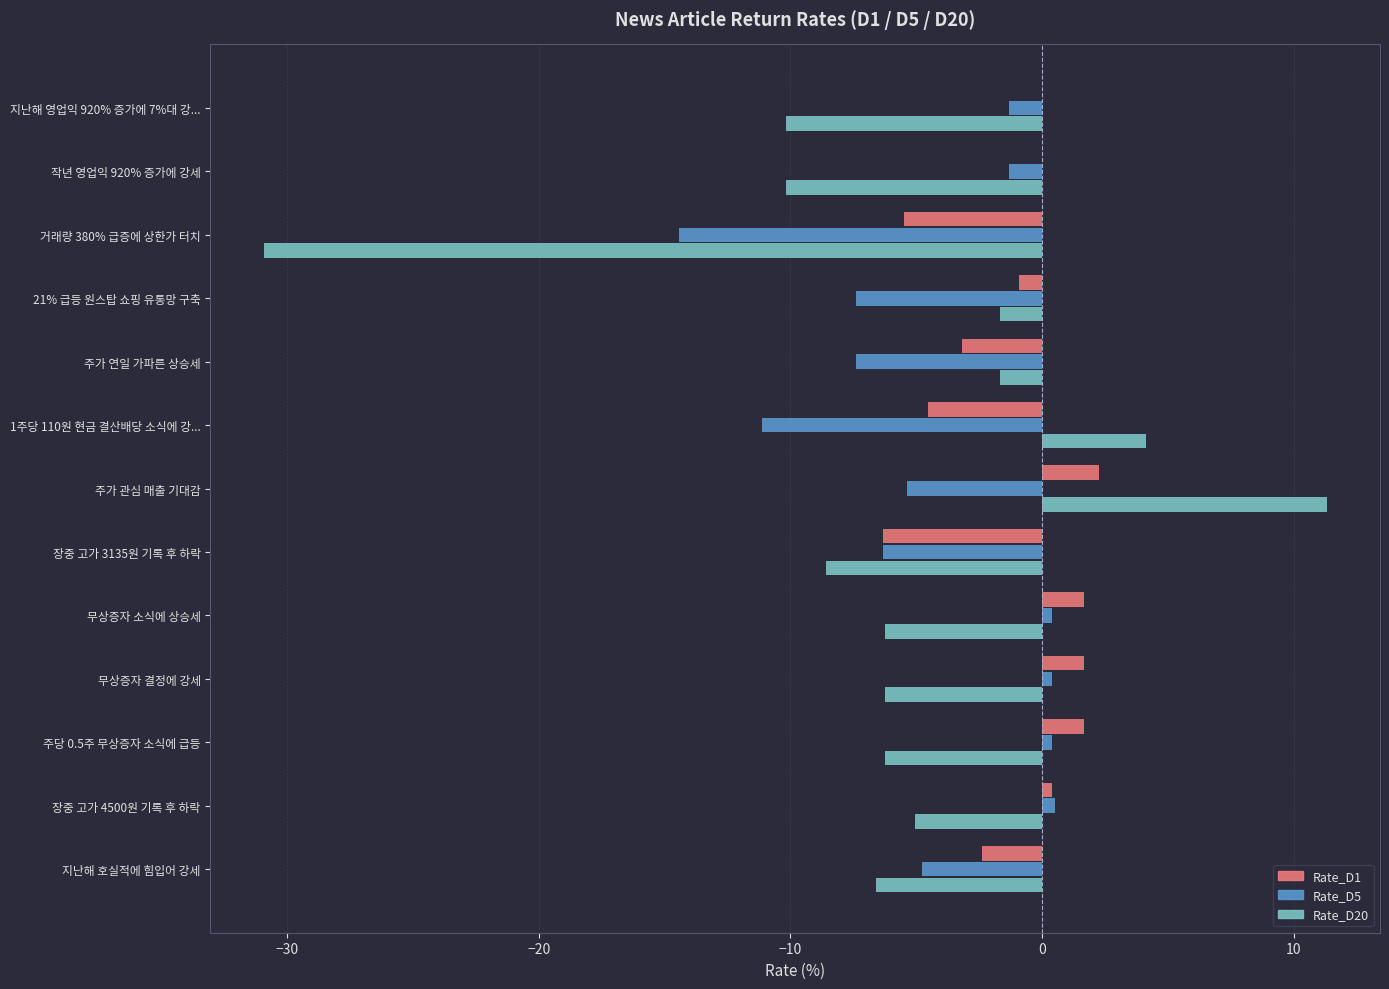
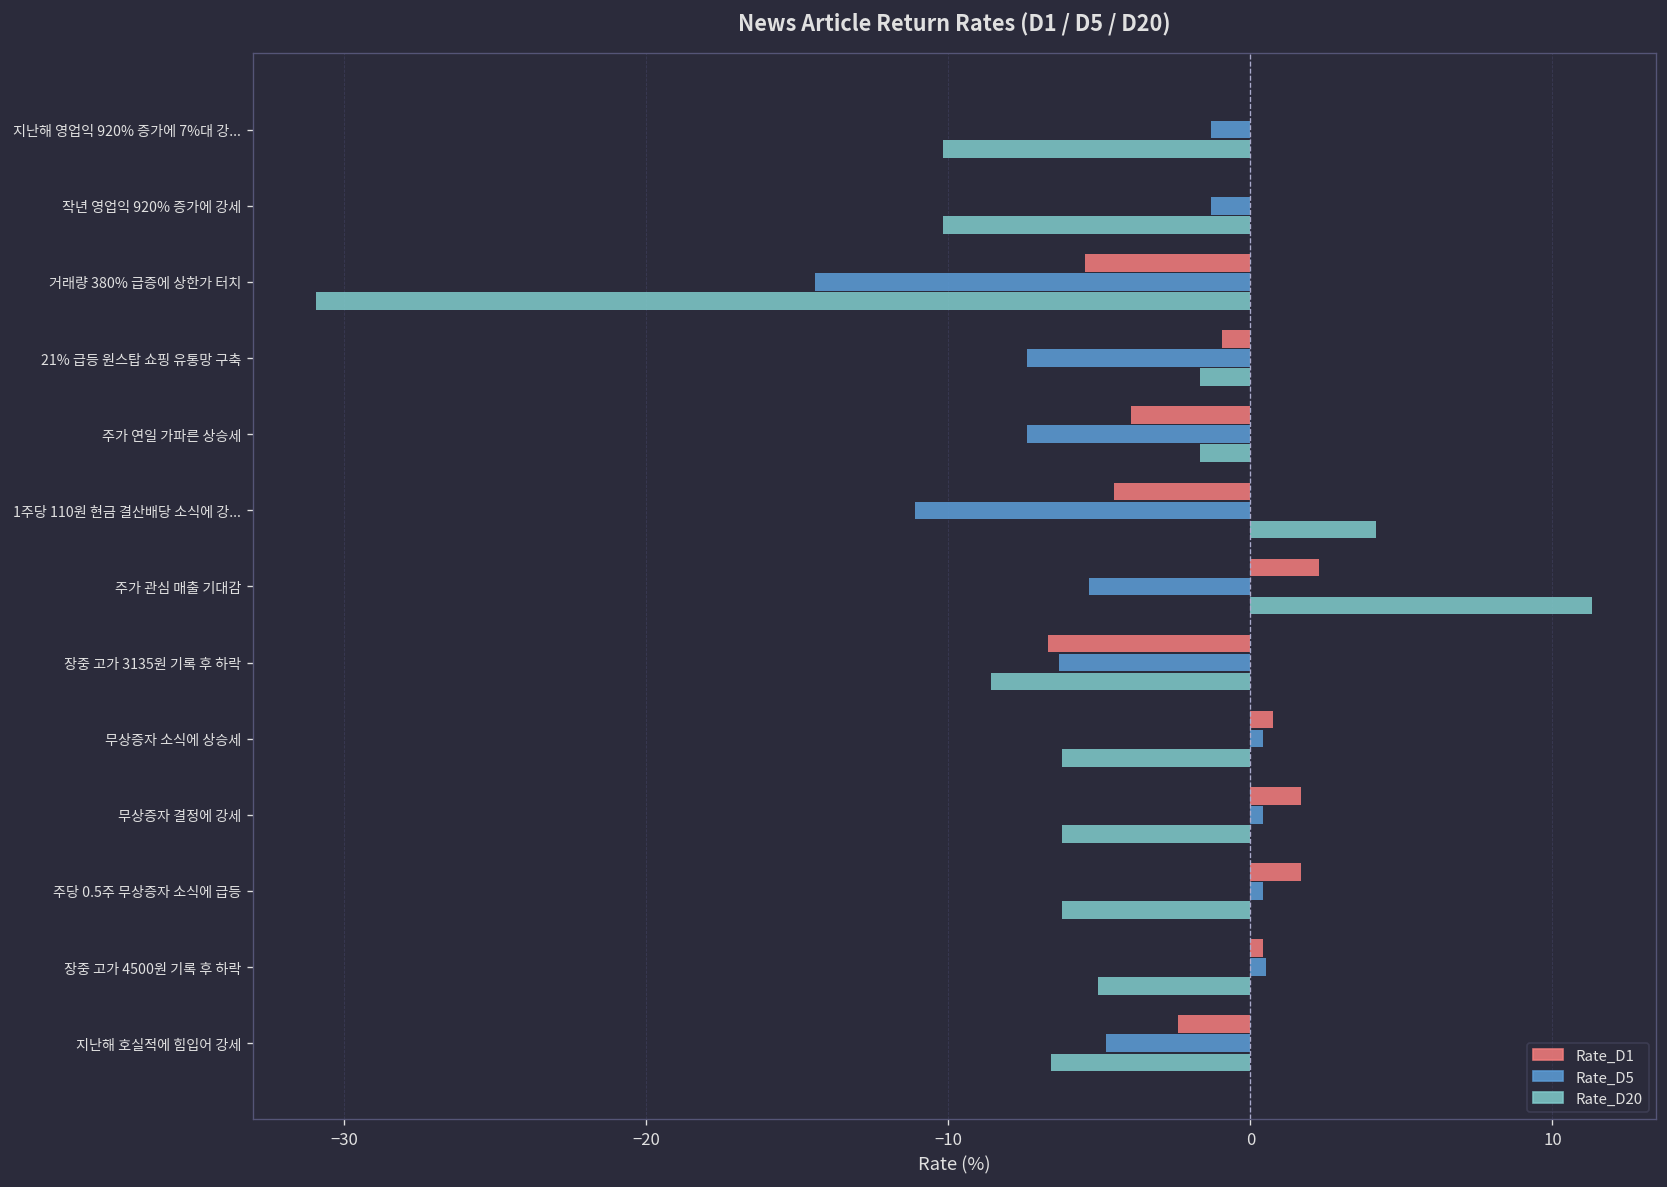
Rate_D1, 주가 연일 가파른 상승세: -3.2 -> -4.0
Rate_D1, 장중 고가 3135원 기록 후 하락: -6.3 -> -6.7
Rate_D1, 무상증자 소식에 상승세: 1.7 -> 0.8
